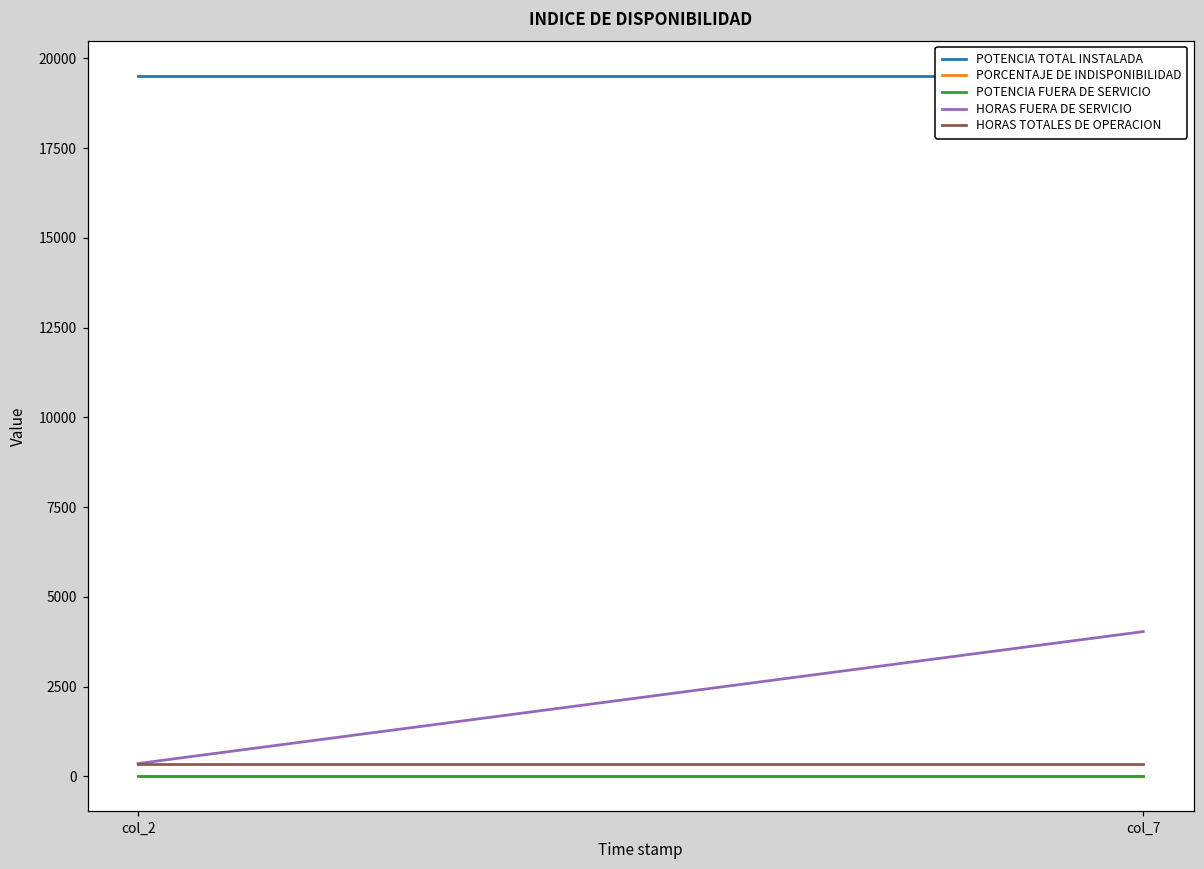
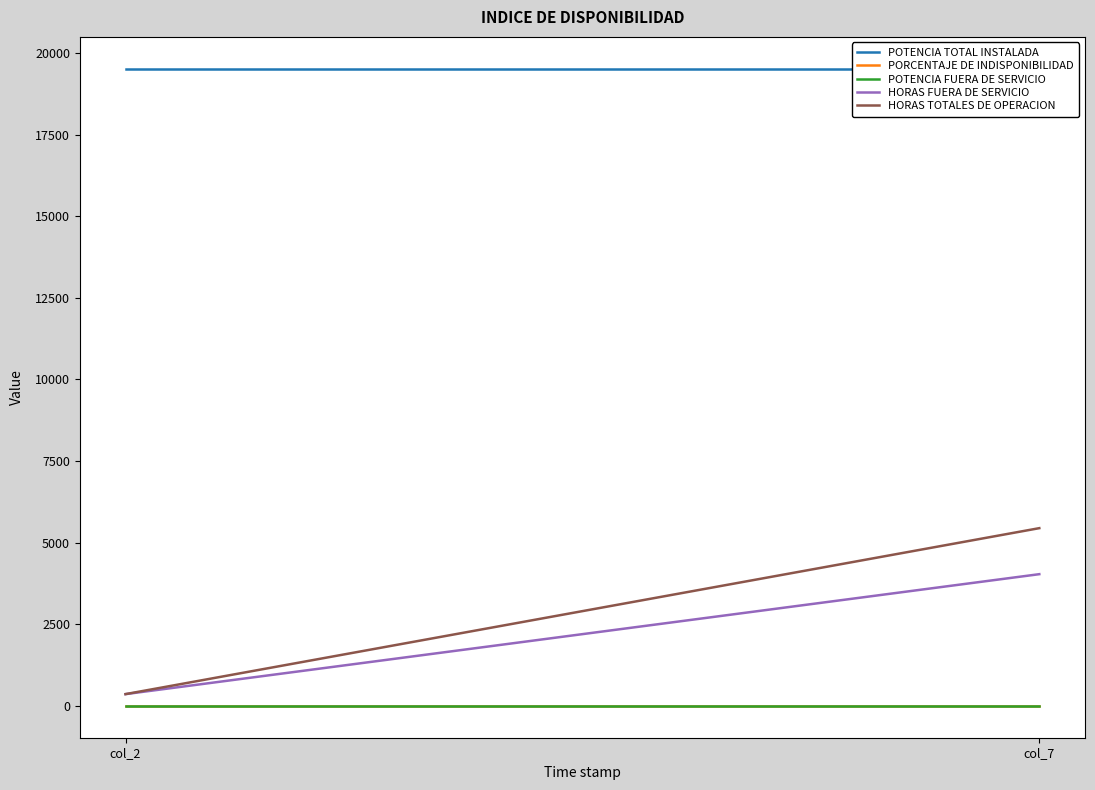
HORAS TOTALES DE OPERACION, col_7: 400 -> 5400
